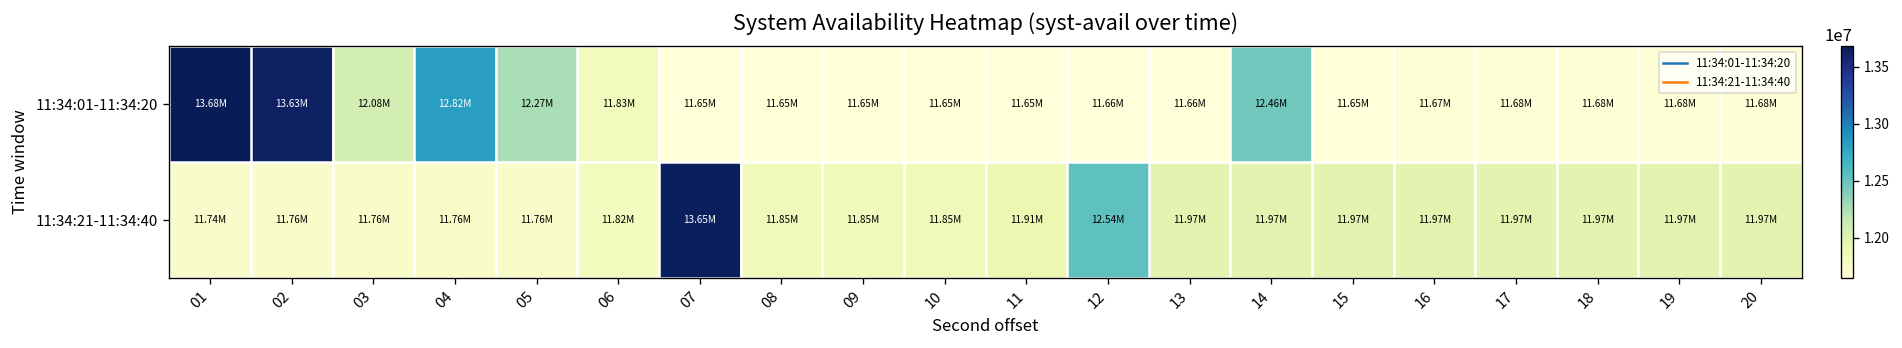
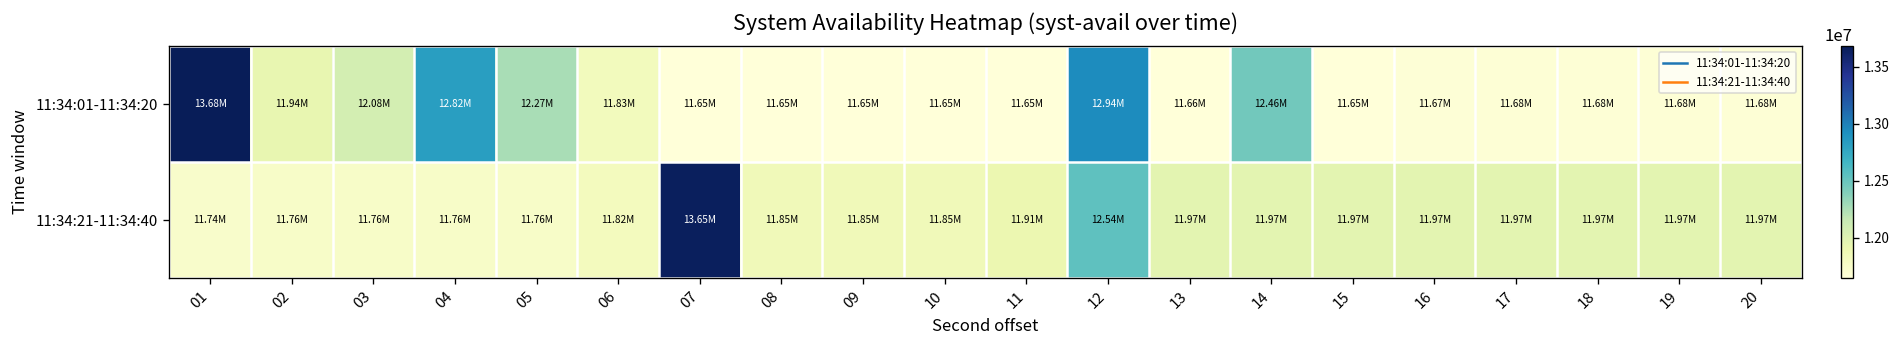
11:34:01-11:34:20, 02: 13.63M -> 11.94M
11:34:01-11:34:20, 12: 11.66M -> 12.94M
